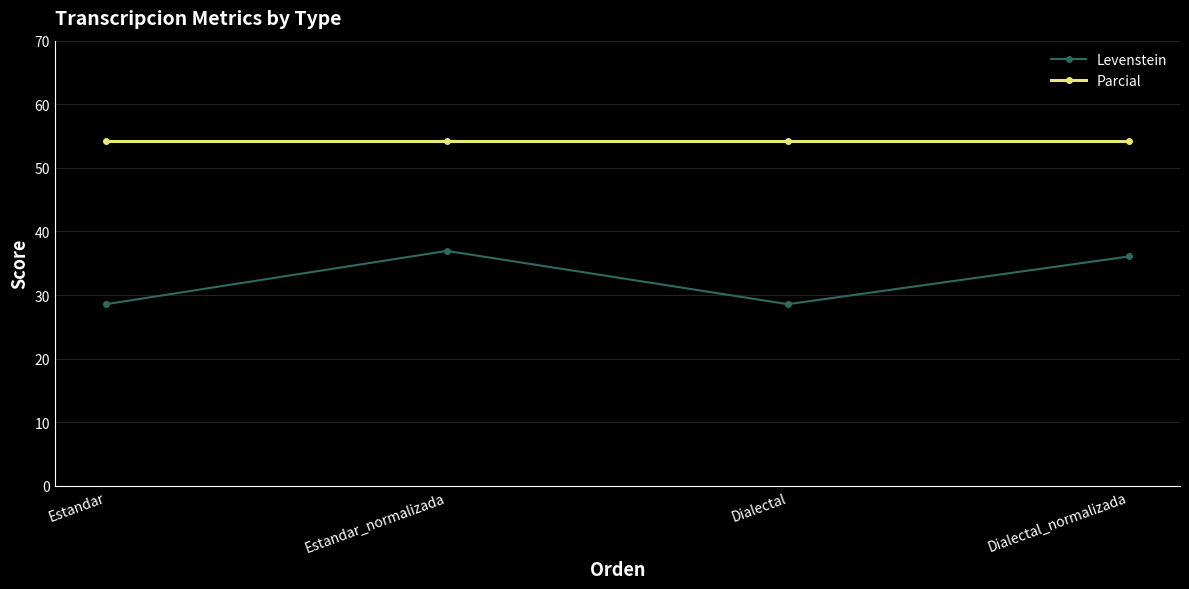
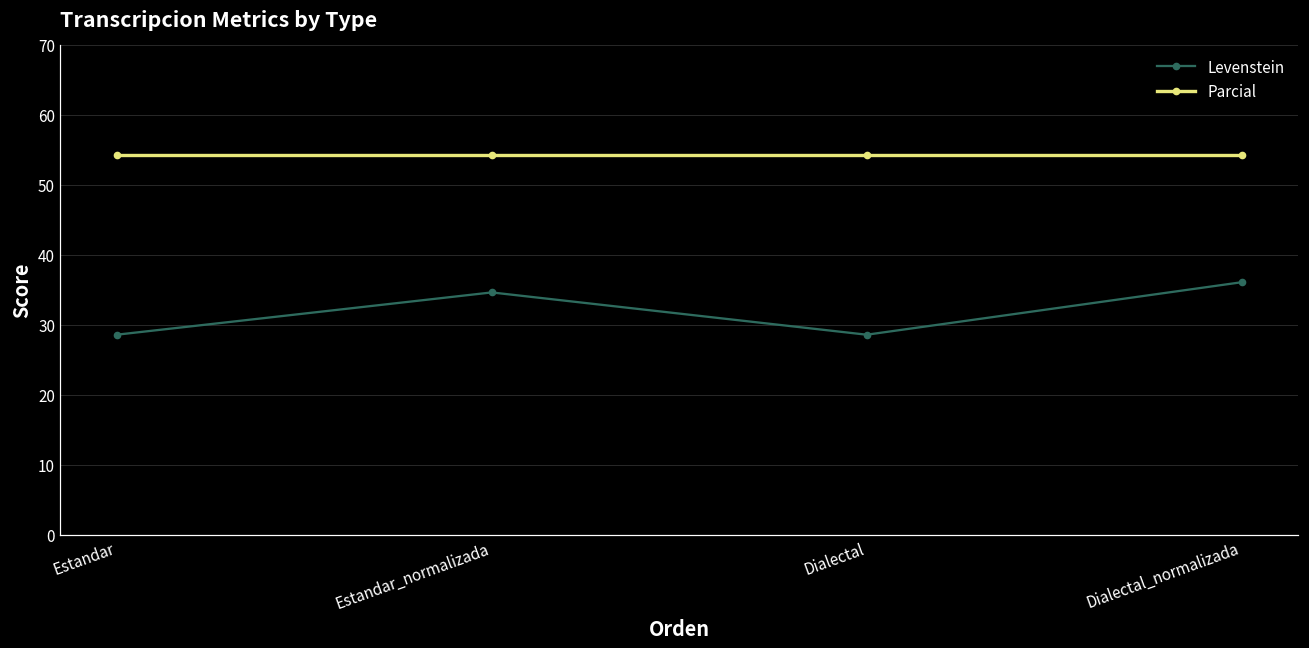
Levenstein, Estandar_normalizada: 37 -> 35
